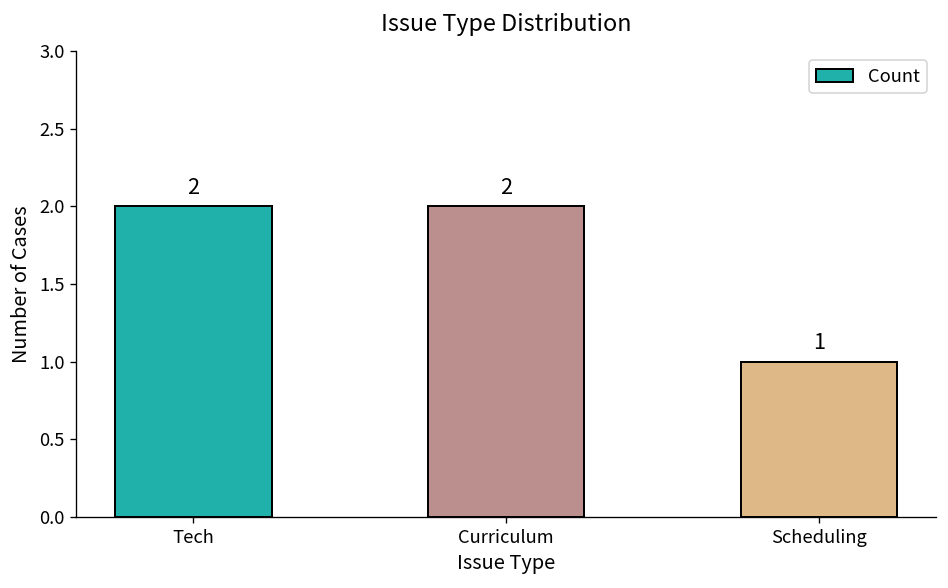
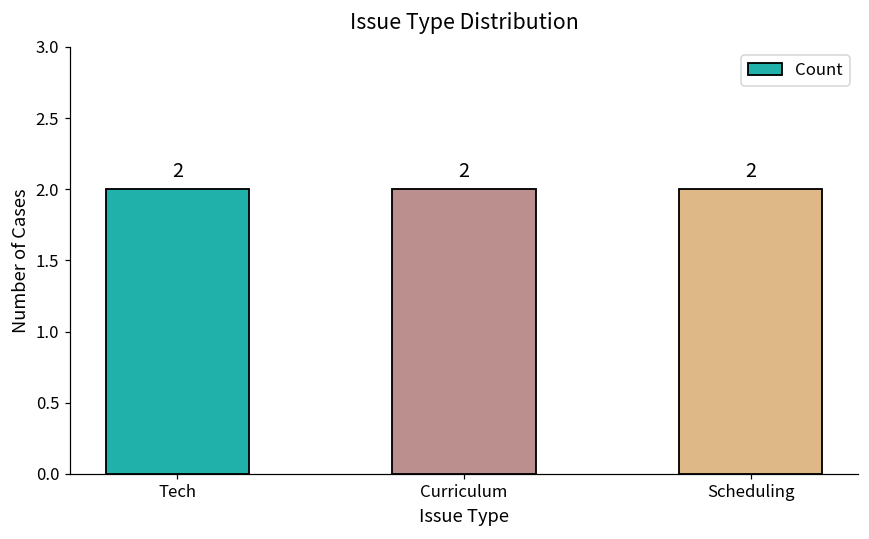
Scheduling: 1 -> 2
